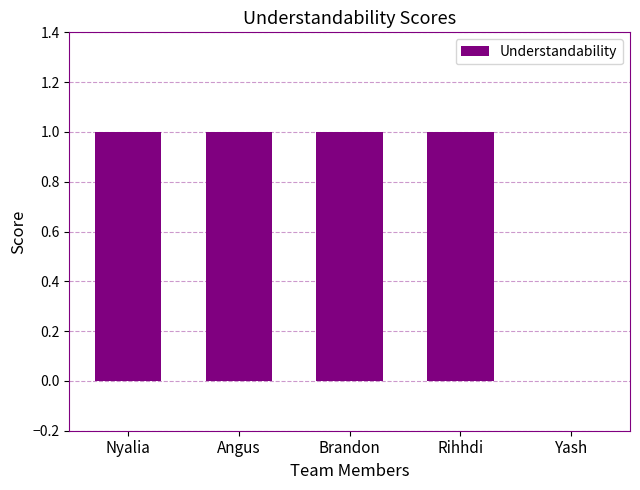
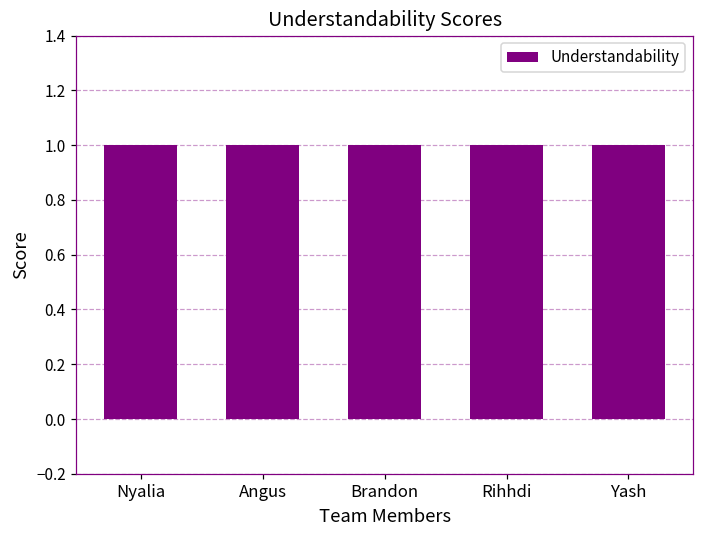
Yash: 0 -> 1
